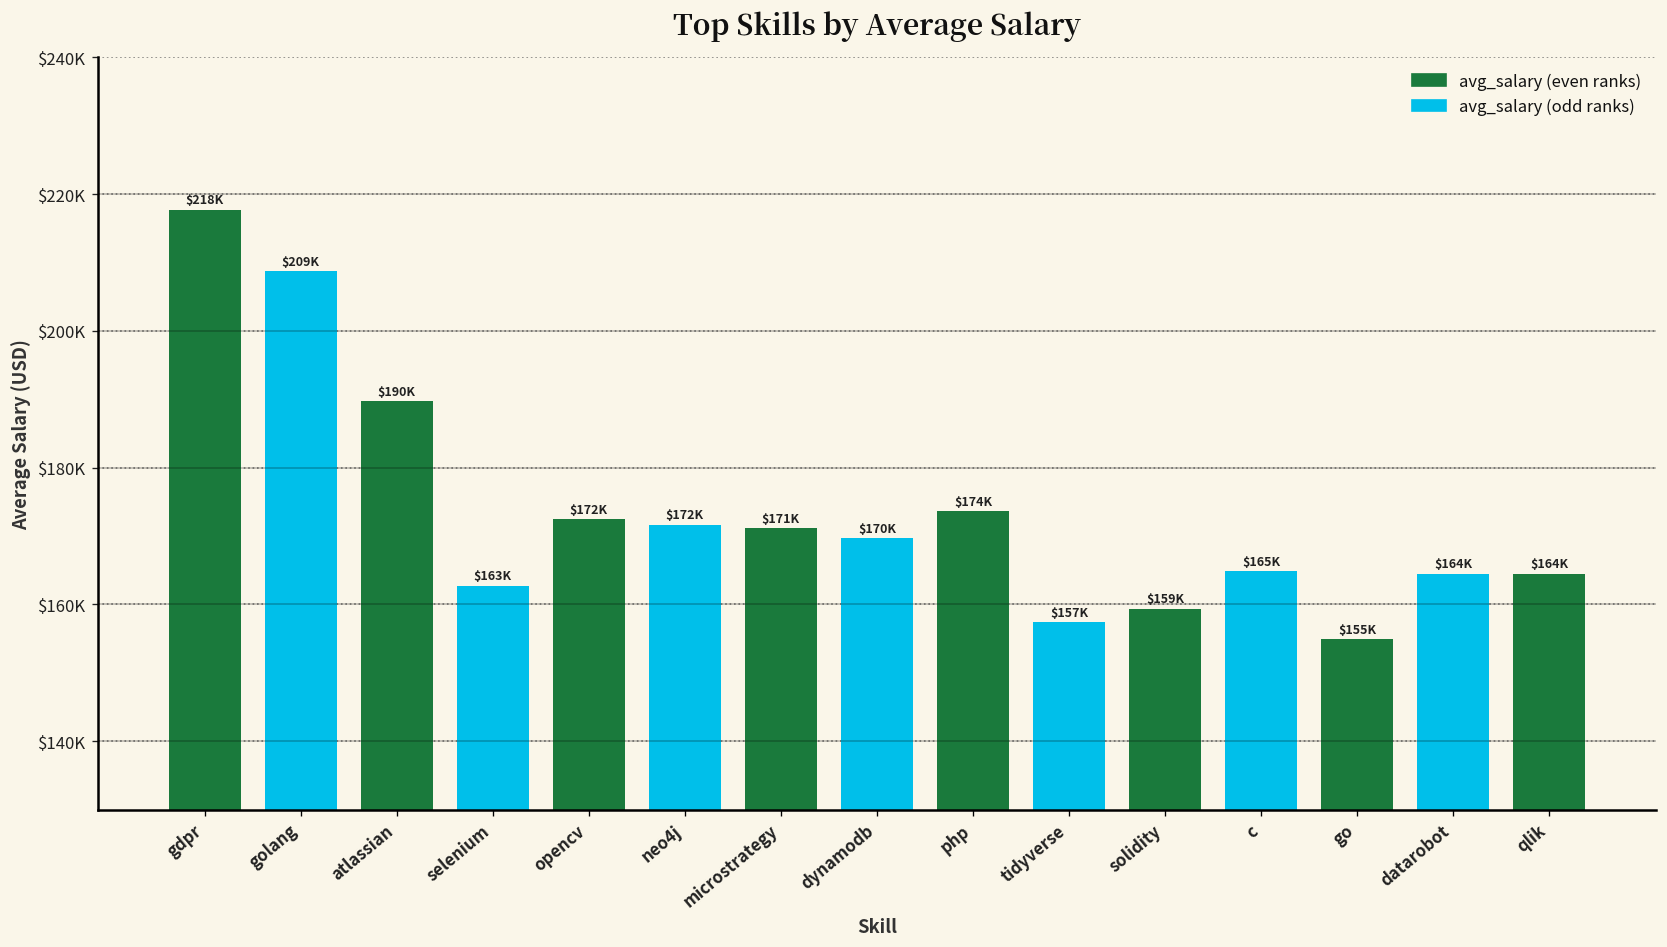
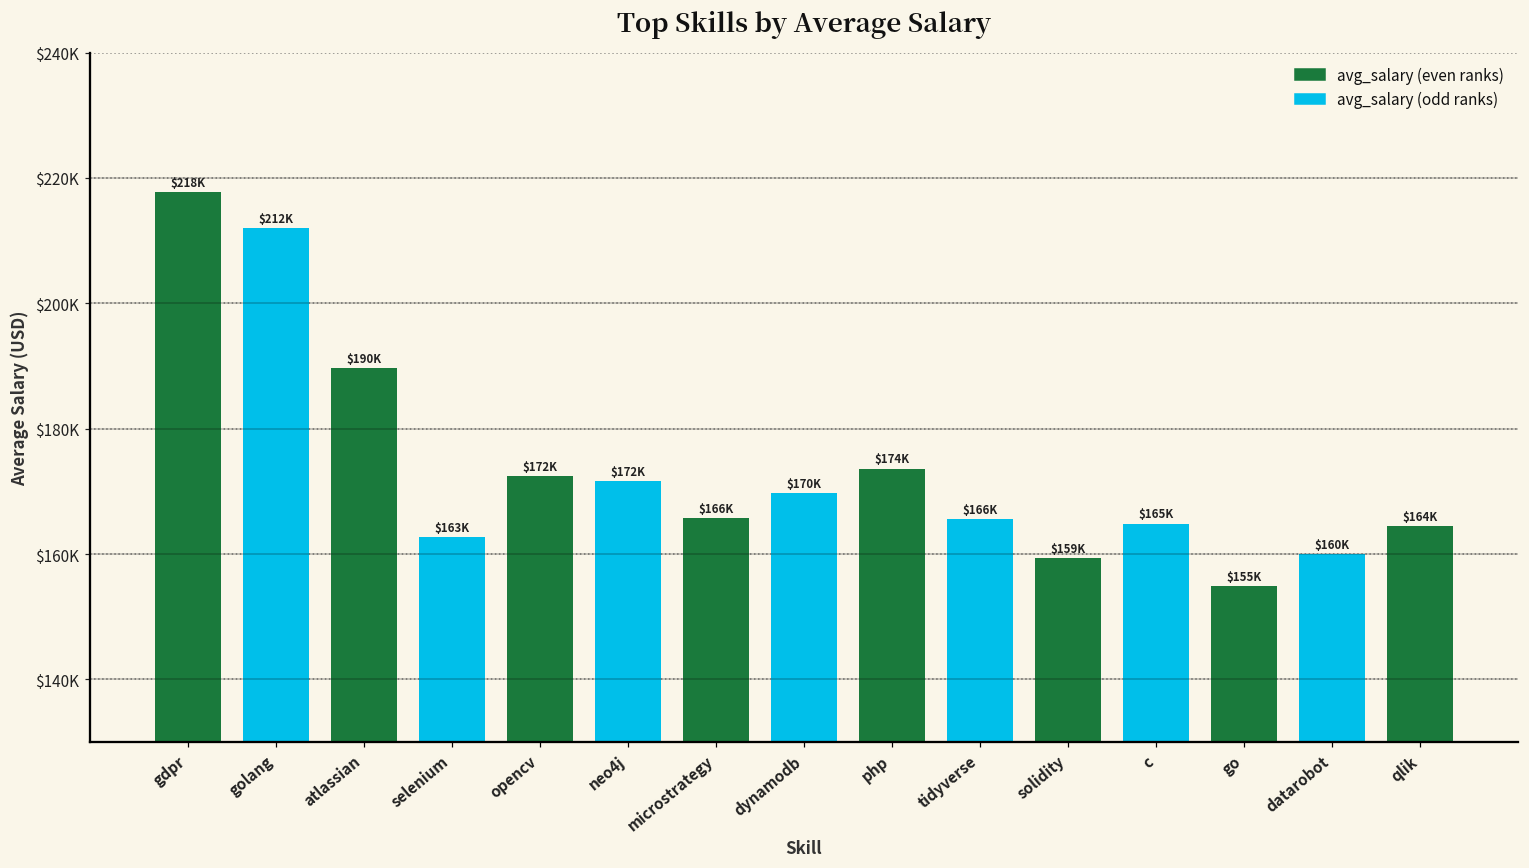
golang: $209K -> $212K
microstrategy: $171K -> $166K
tidyverse: $157K -> $166K
datarobot: $164K -> $160K
